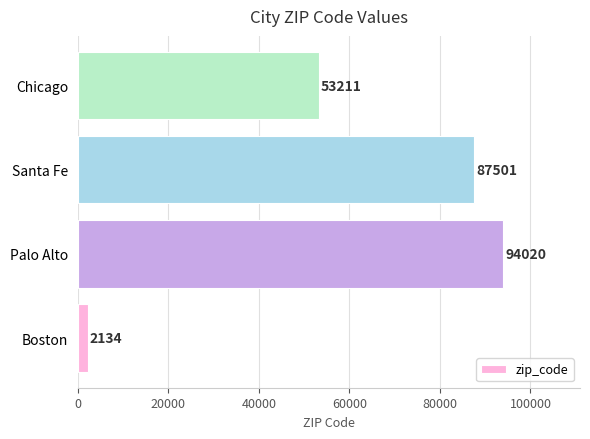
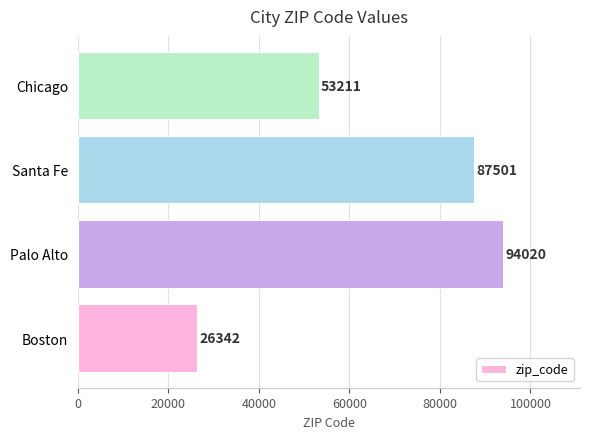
Boston: 2134 -> 26342
